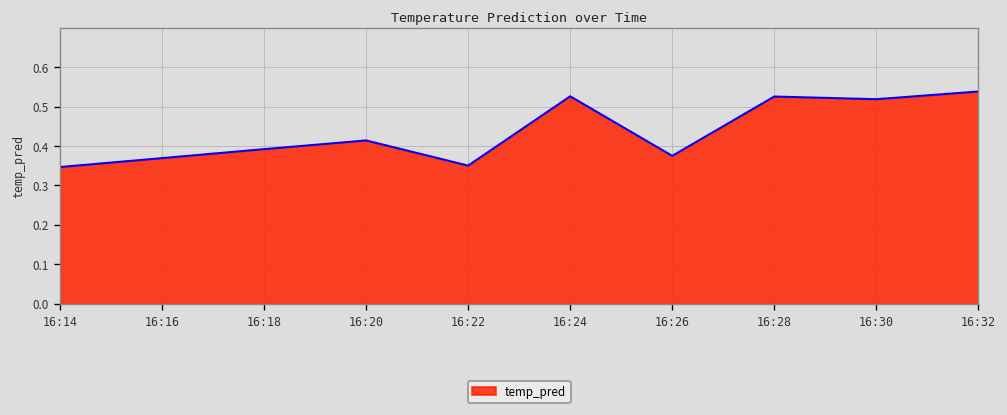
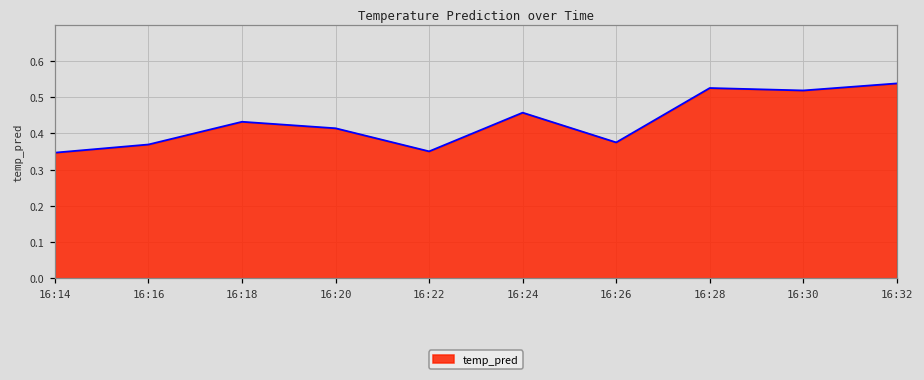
16:18: 0.39 -> 0.43
16:24: 0.53 -> 0.46
